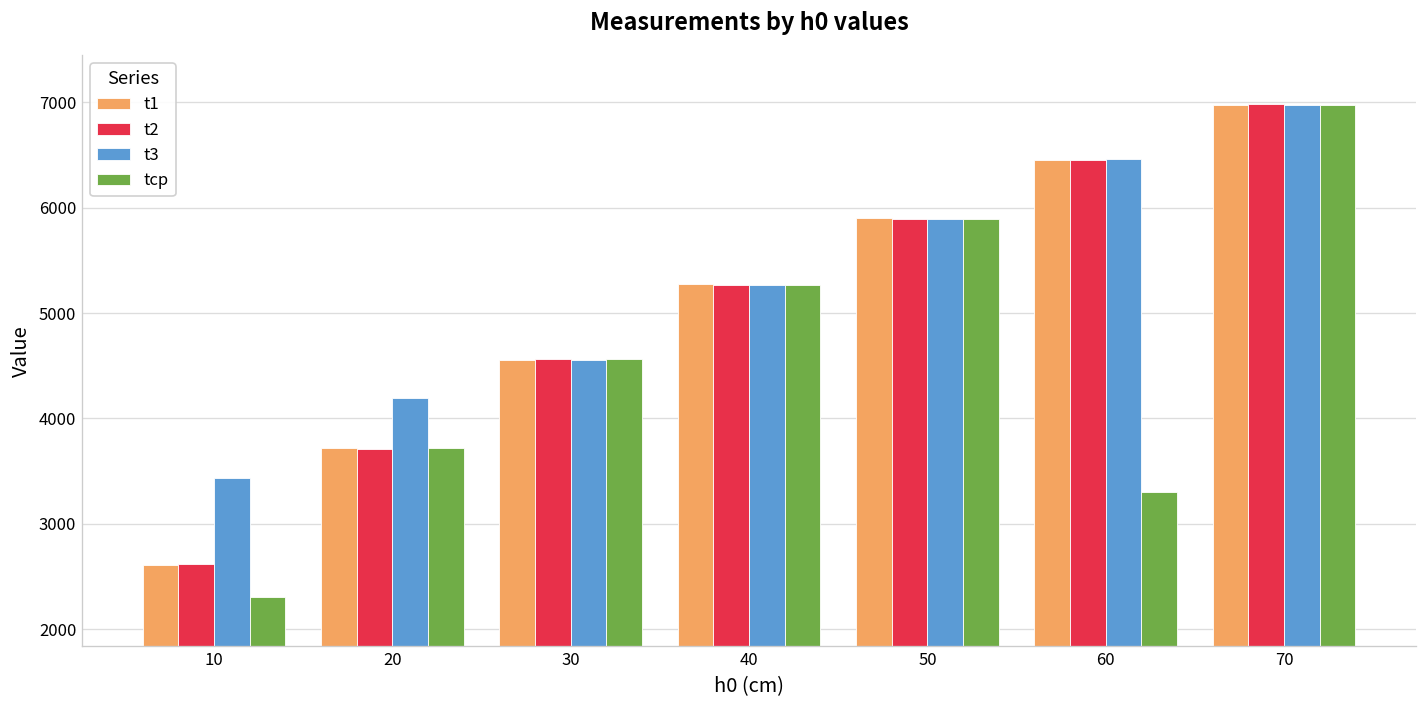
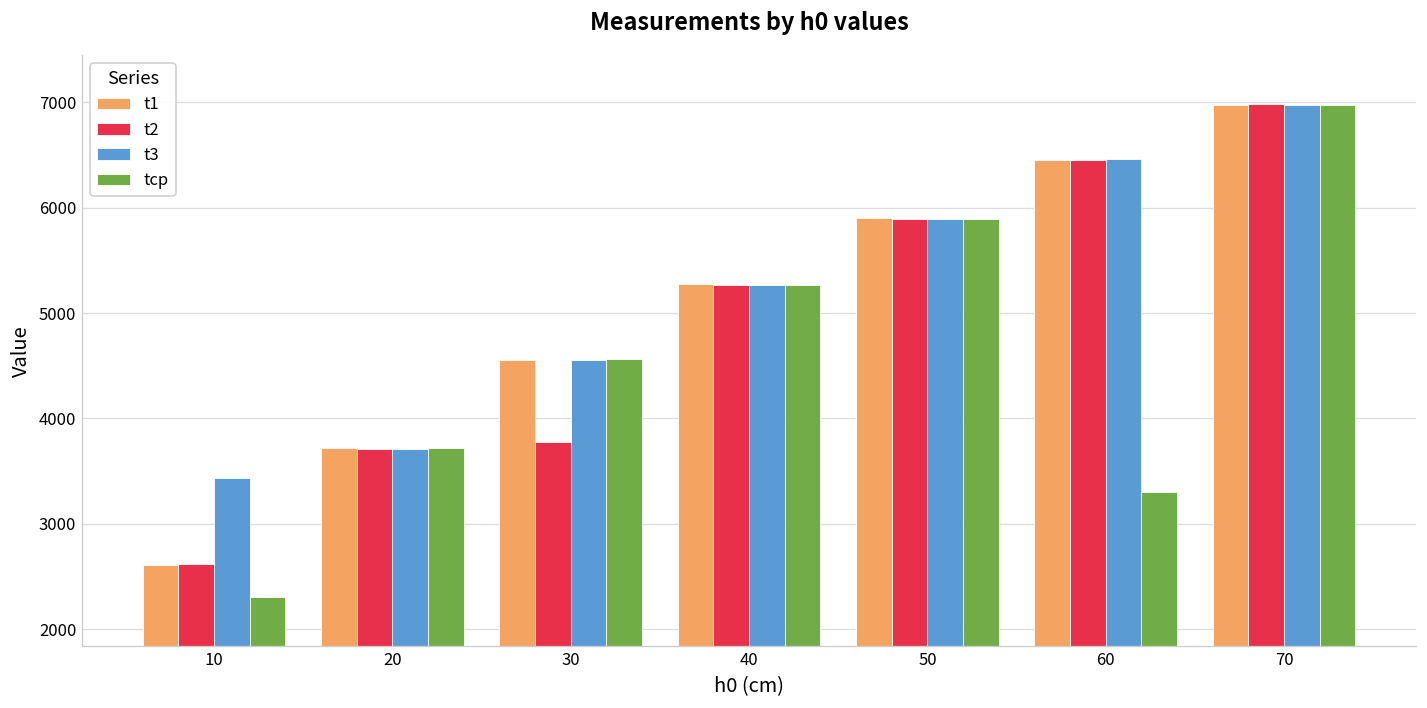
t3, 20: 4200 -> 3700
t2, 30: 4600 -> 3800
